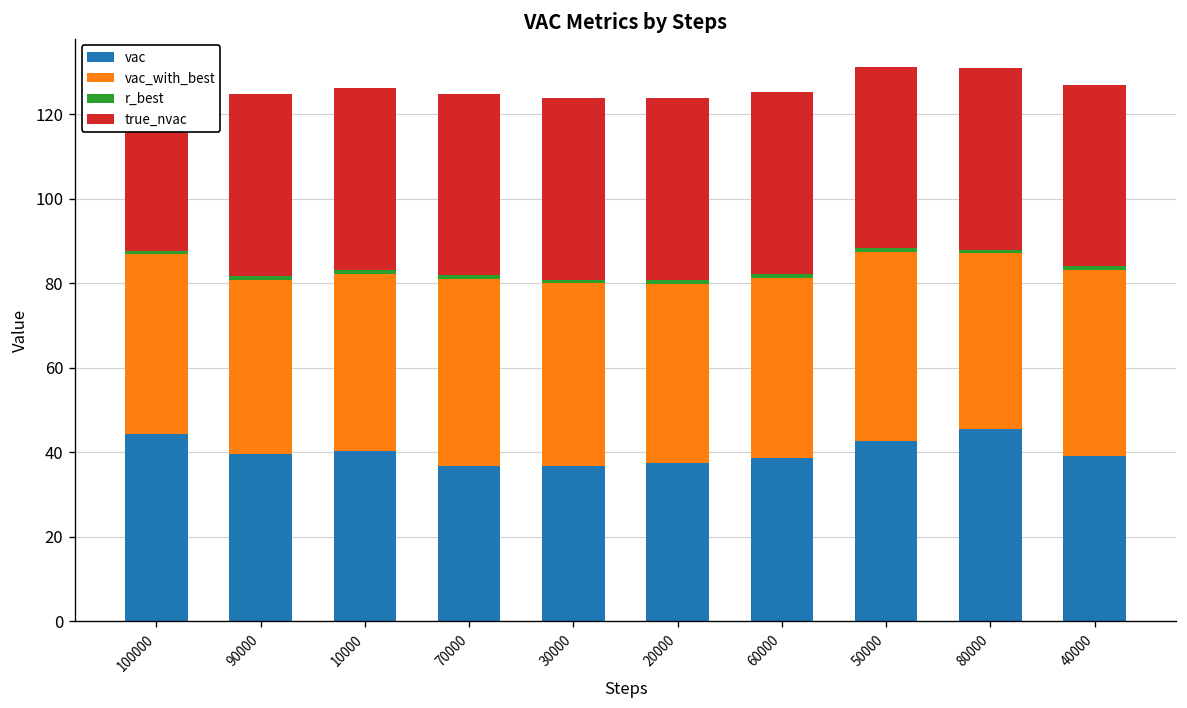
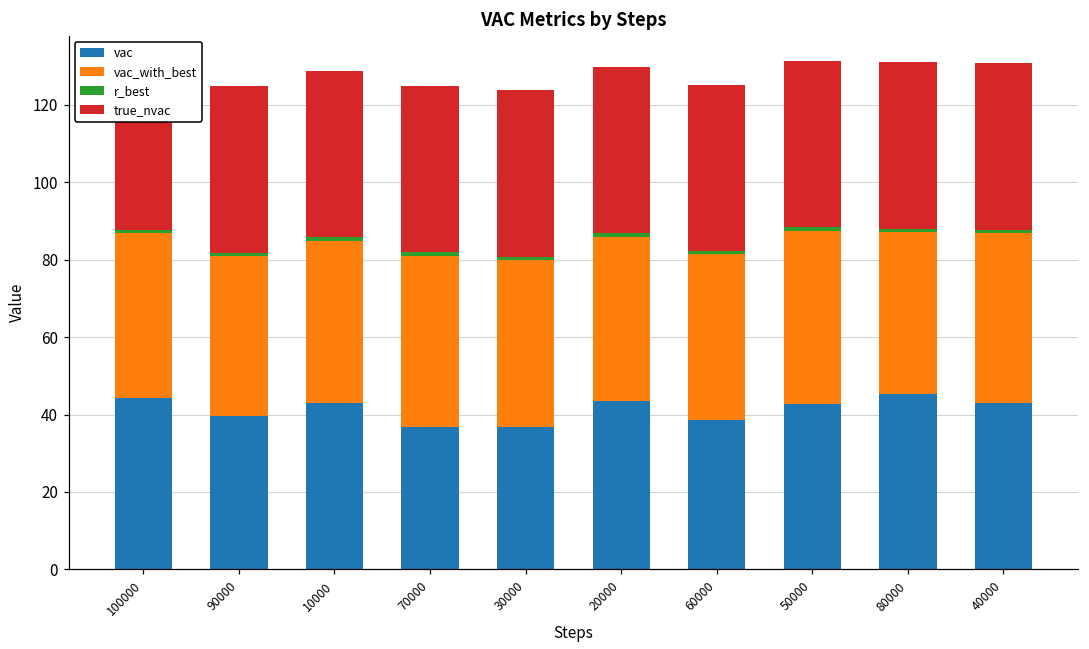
vac, 10000: 40 -> 43
vac, 20000: 38 -> 44
vac, 40000: 39 -> 43
